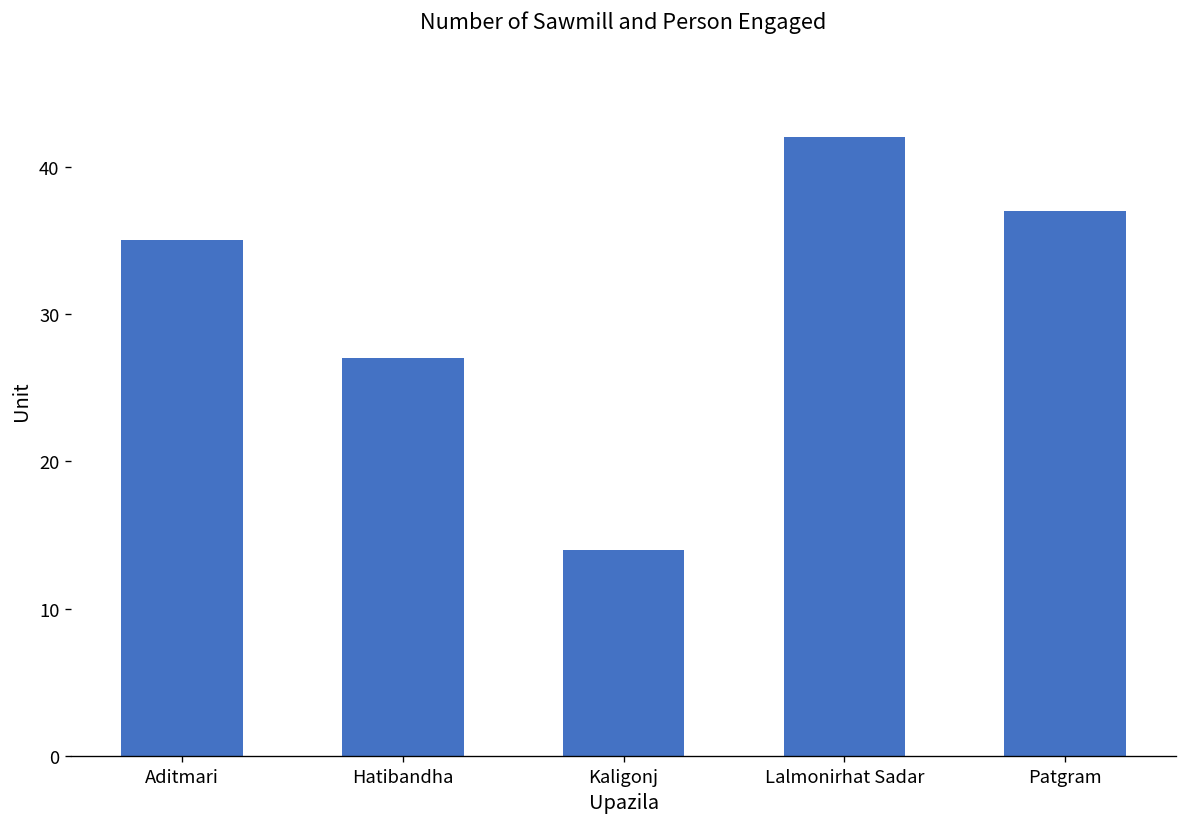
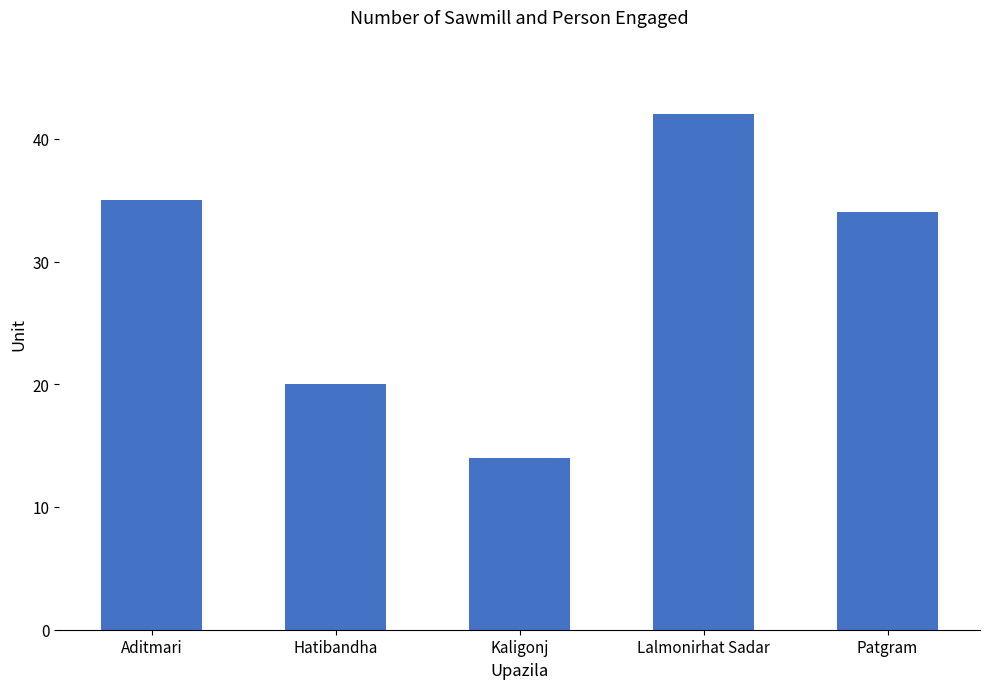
Hatibandha: 27 -> 20
Patgram: 37 -> 34
